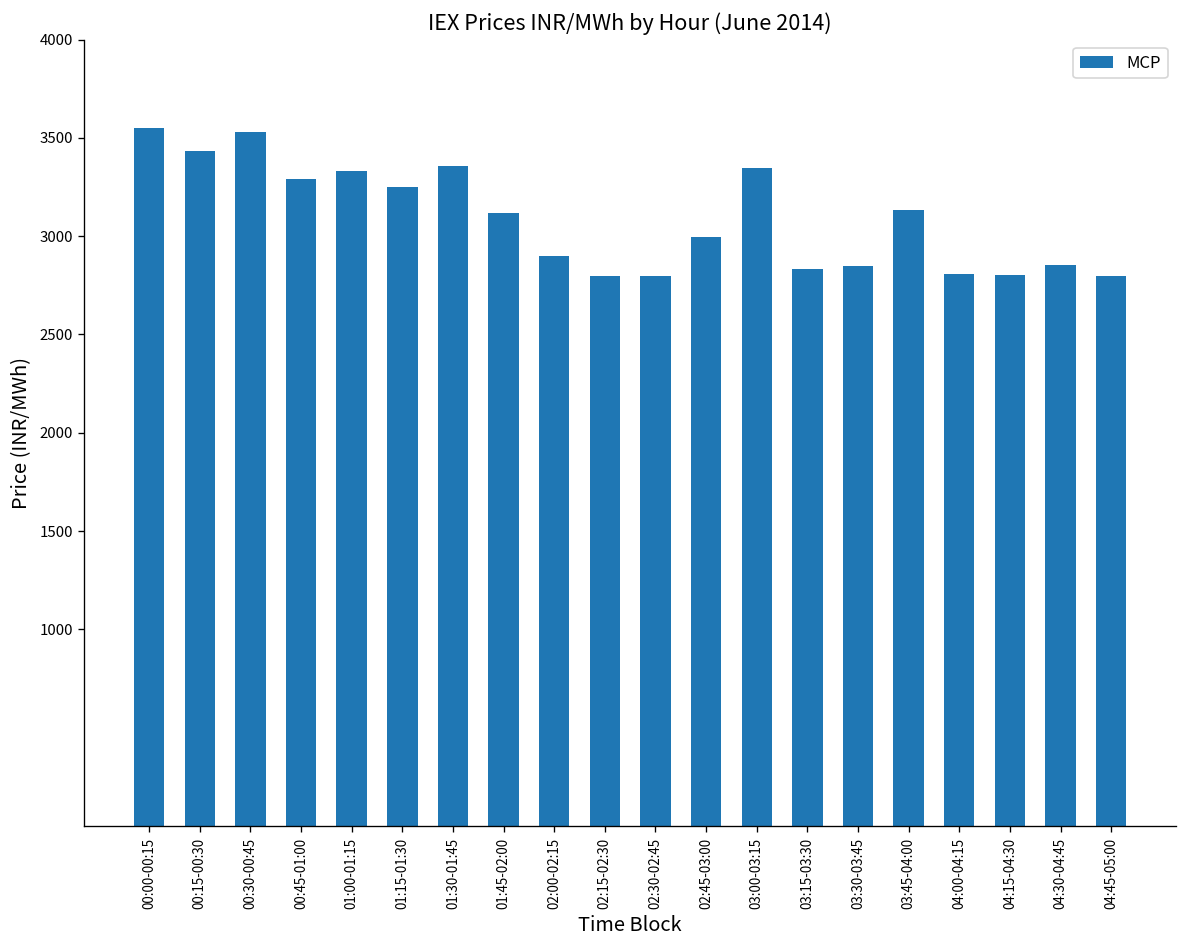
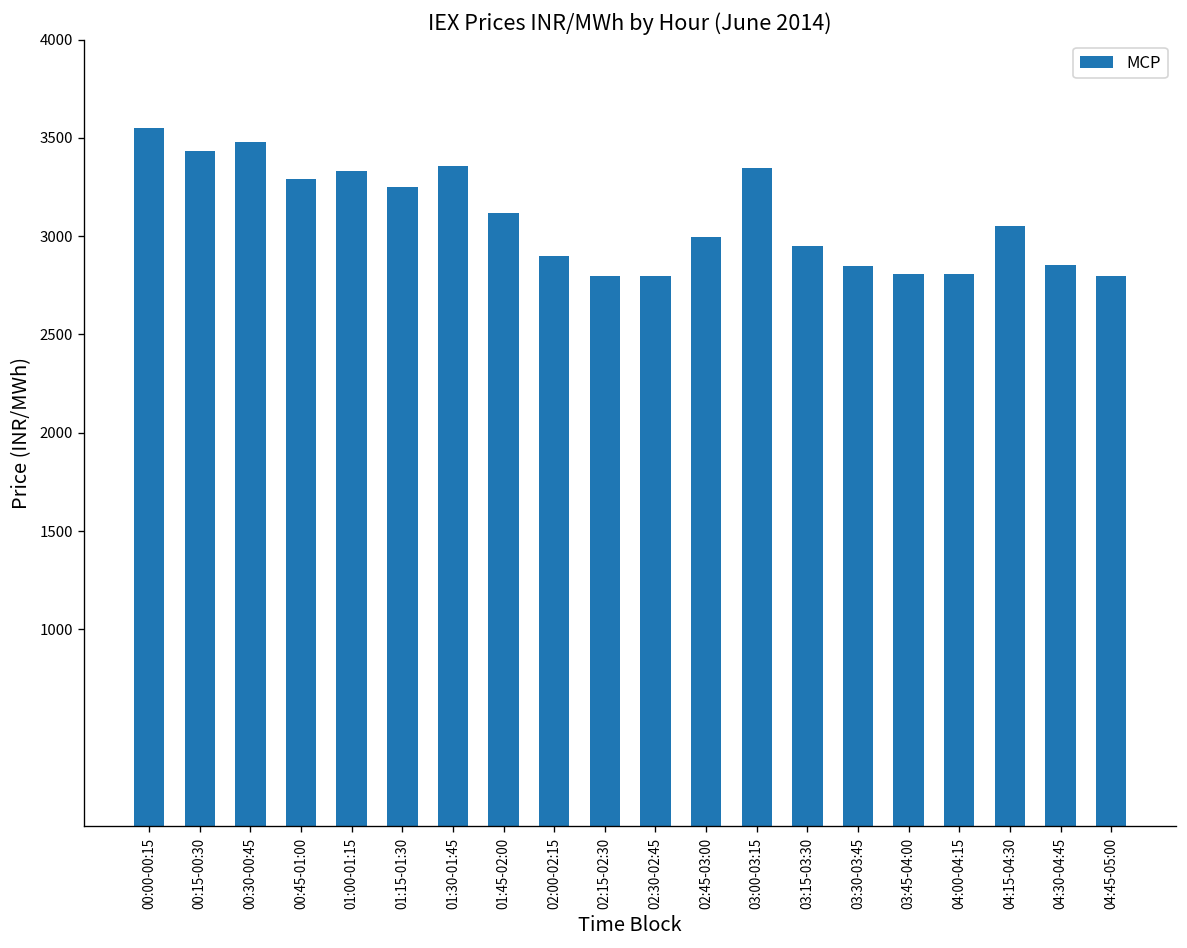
00:30-00:45: 3530 -> 3480
03:15-03:30: 2830 -> 2950
03:45-04:00: 3130 -> 2810
04:15-04:30: 2800 -> 3050
